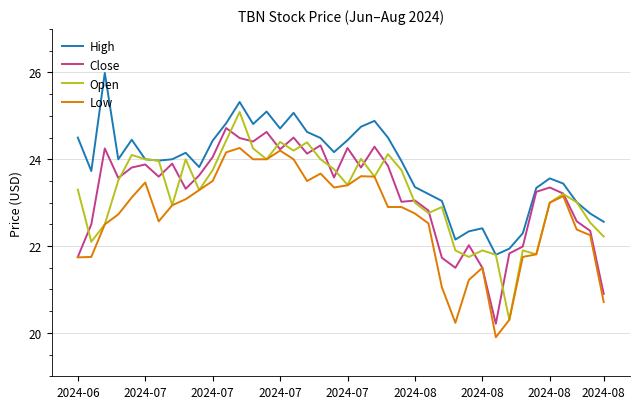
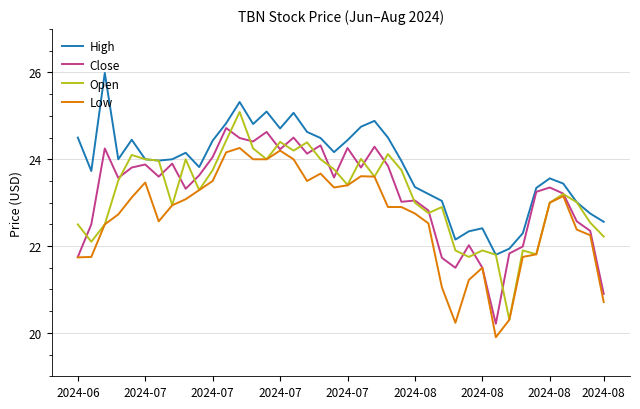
Open, 2024-06: 23.3 -> 22.5
